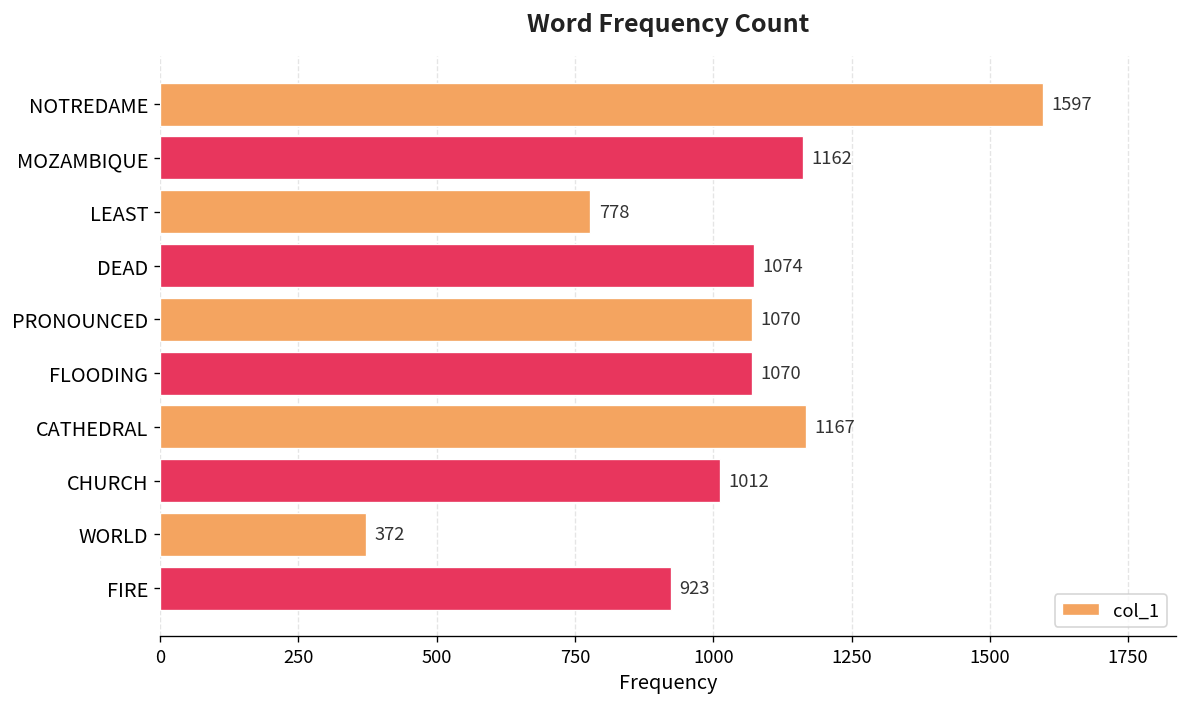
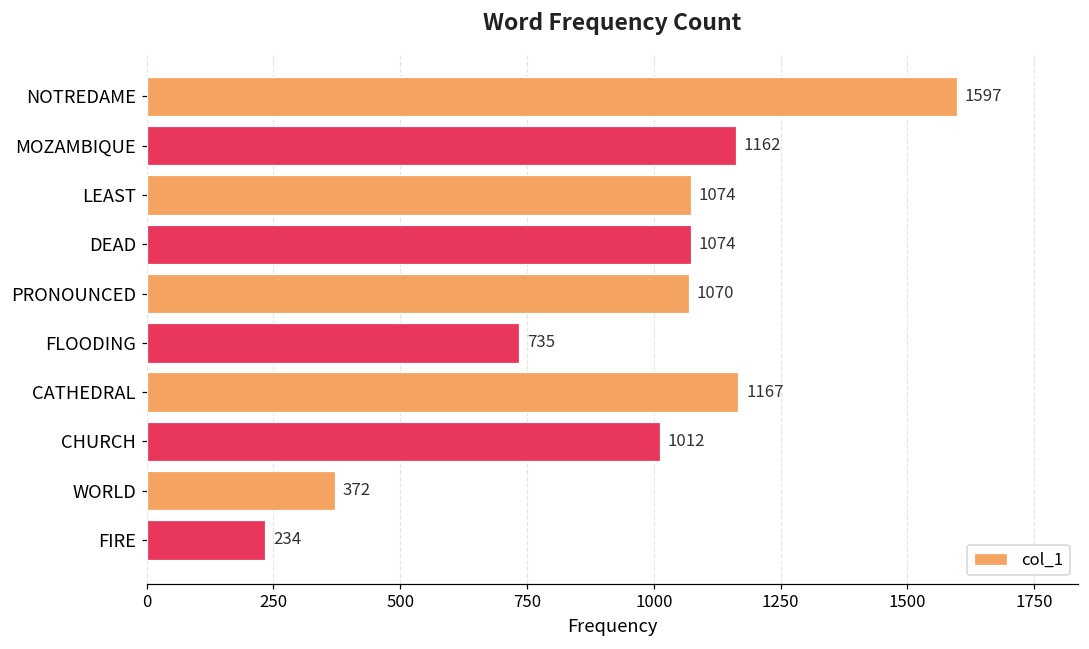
LEAST: 778 -> 1074
FLOODING: 1070 -> 735
FIRE: 923 -> 234
